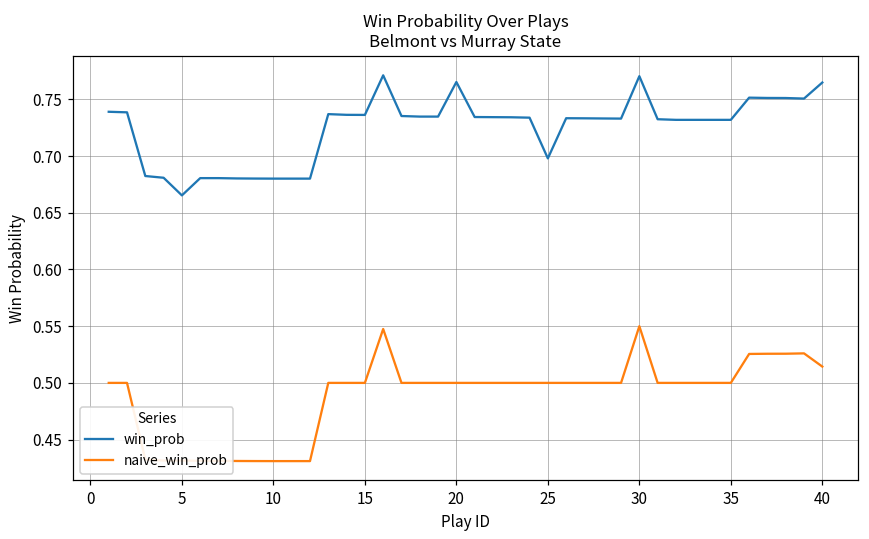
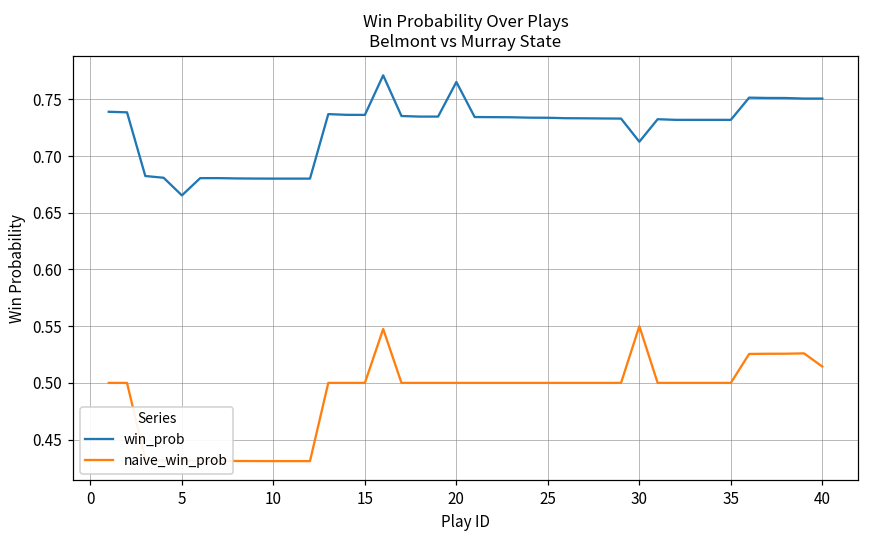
win_prob, 25: 0.698 -> 0.734
win_prob, 30: 0.770 -> 0.713
win_prob, 40: 0.765 -> 0.751
